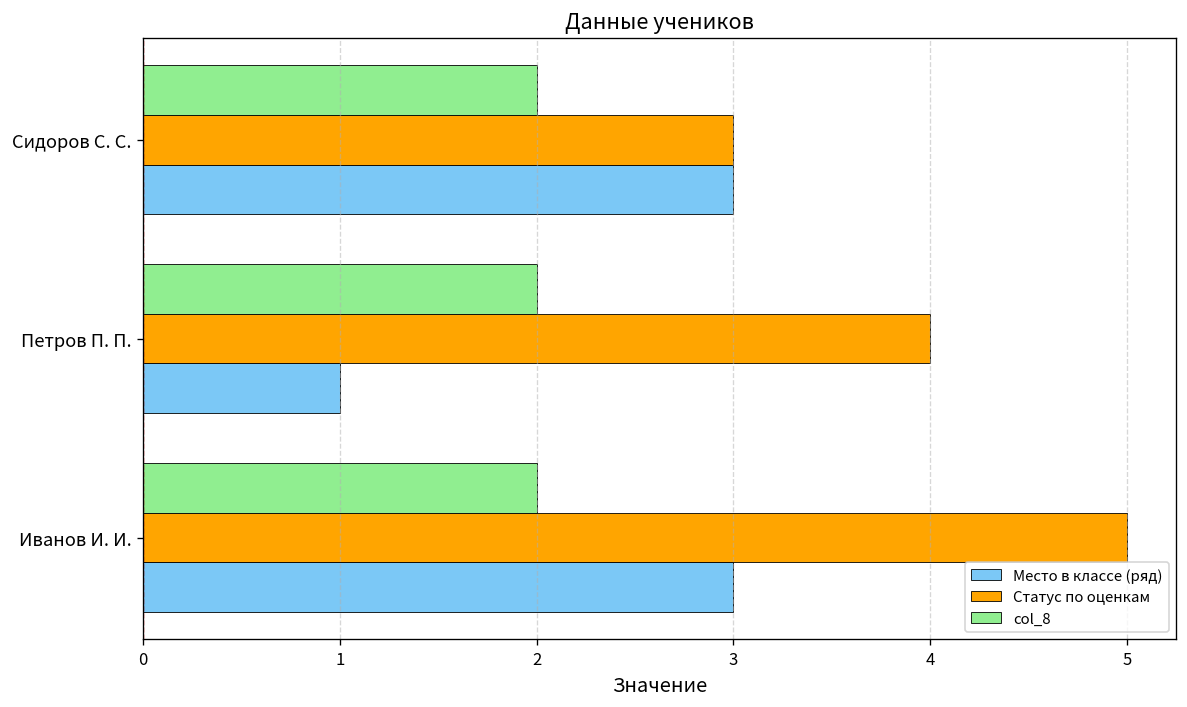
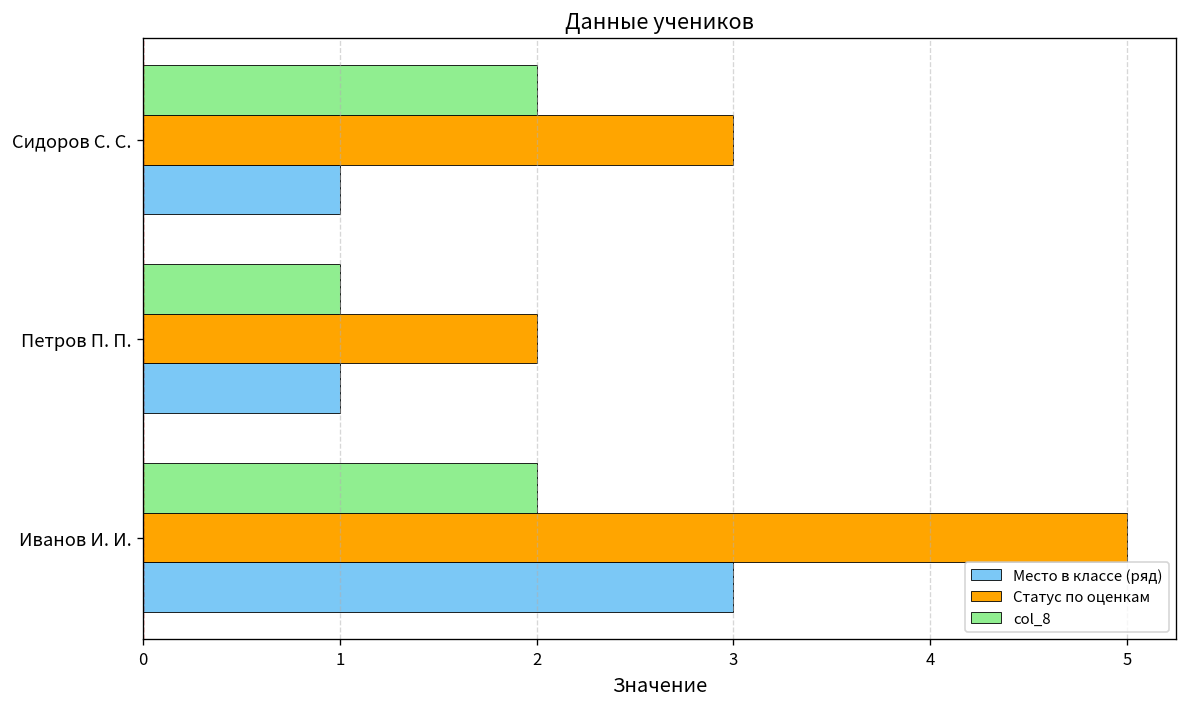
Место в классе (ряд), Сидоров С. С.: 3 -> 1
col_8, Петров П. П.: 2 -> 1
Статус по оценкам, Петров П. П.: 4 -> 2
